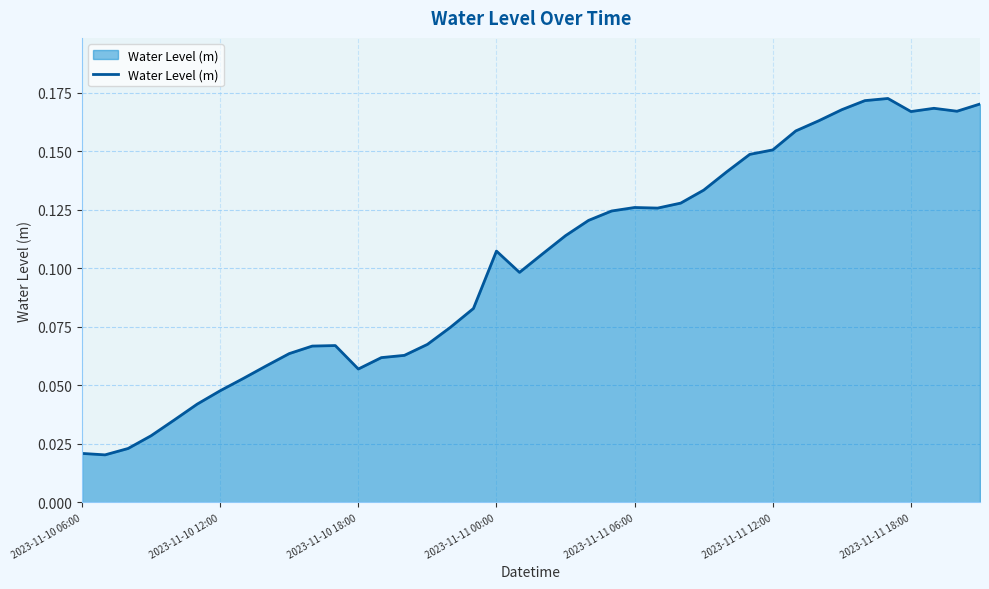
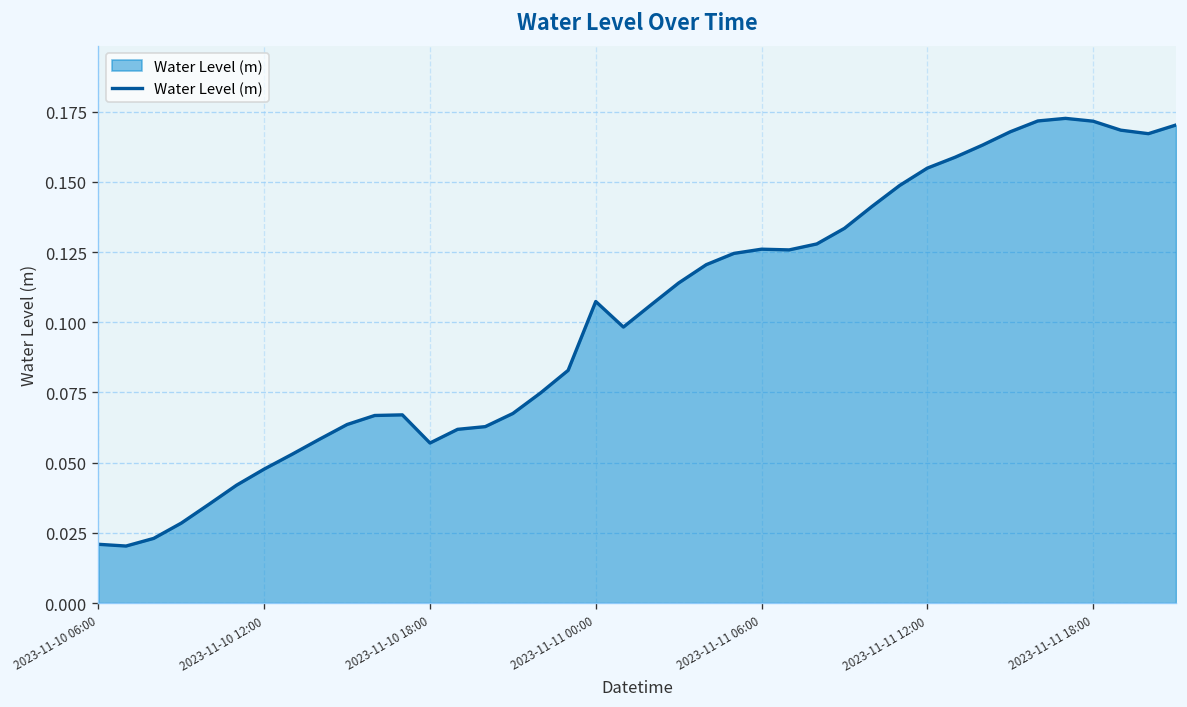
2023-11-11 12:00: 0.151 -> 0.155
2023-11-11 18:00: 0.167 -> 0.172
